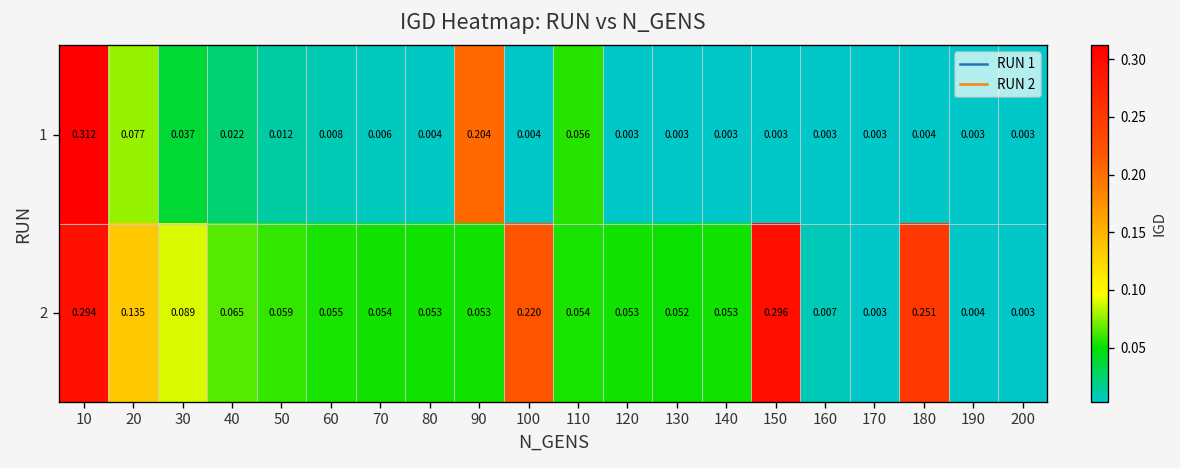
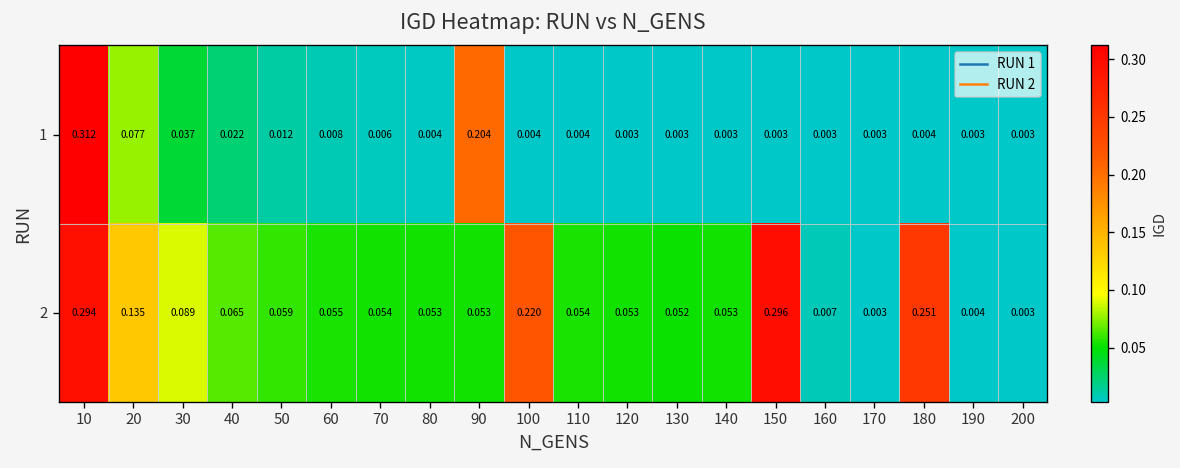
1, 110: 0.056 -> 0.004
